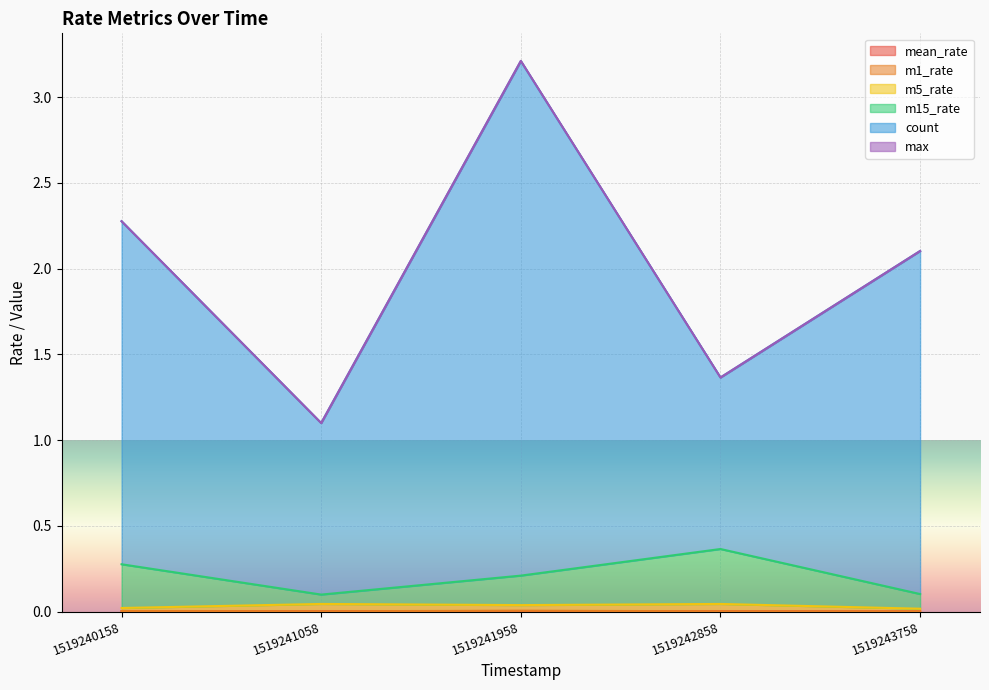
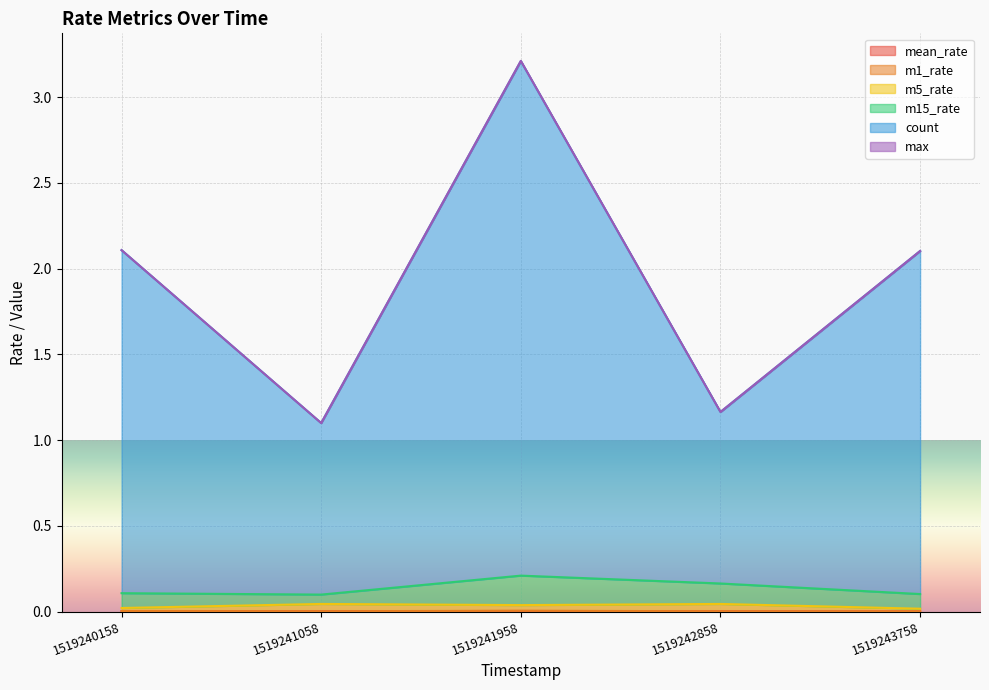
m15_rate, 1519240158: 0.26 -> 0.09
m15_rate, 1519242858: 0.32 -> 0.12
